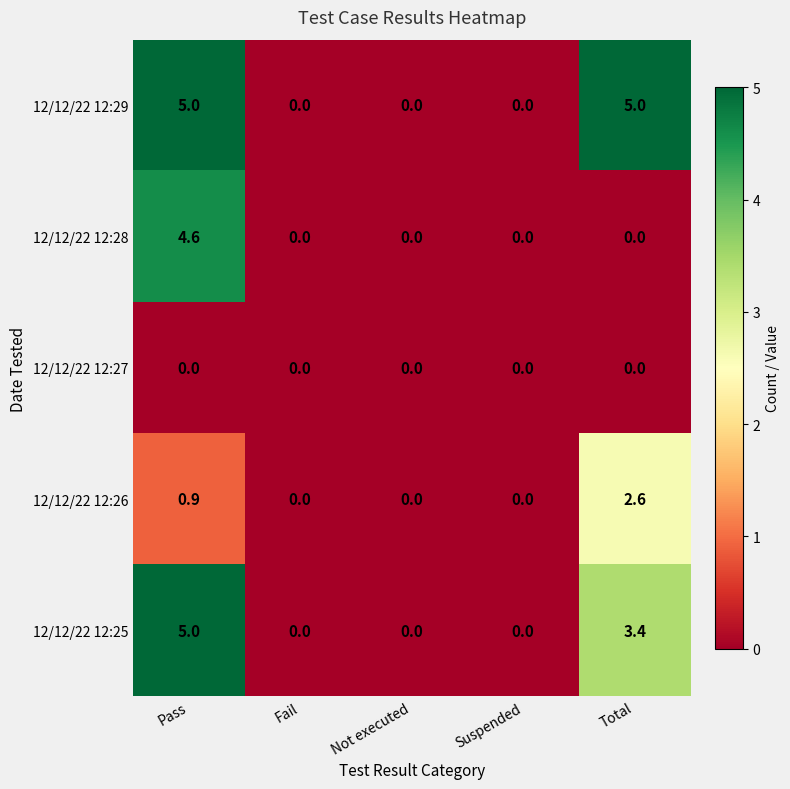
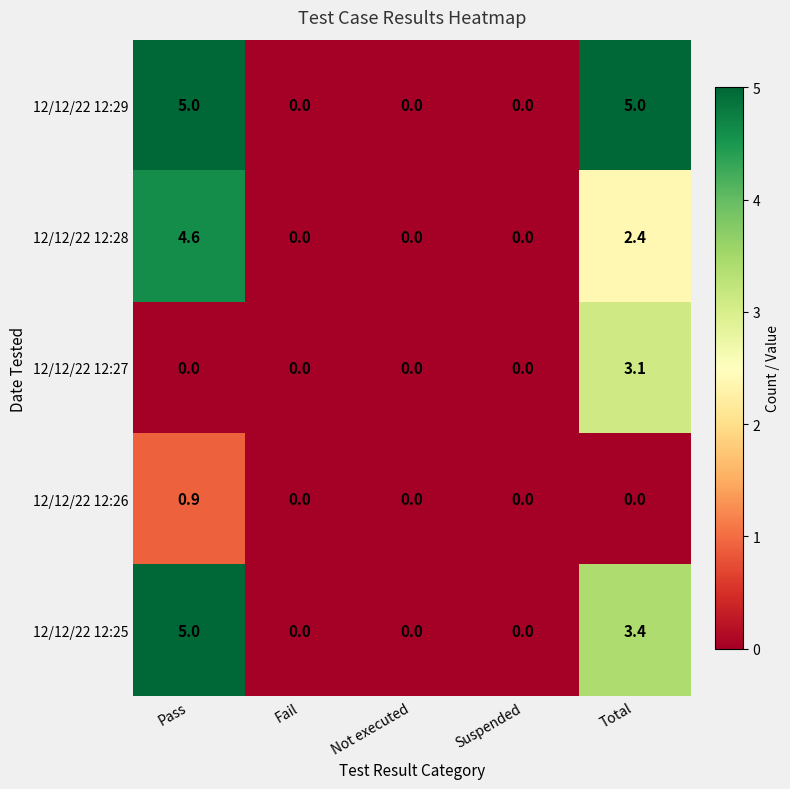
12/12/22 12:28, Total: 0.0 -> 2.4
12/12/22 12:27, Total: 0.0 -> 3.1
12/12/22 12:26, Total: 2.6 -> 0.0
